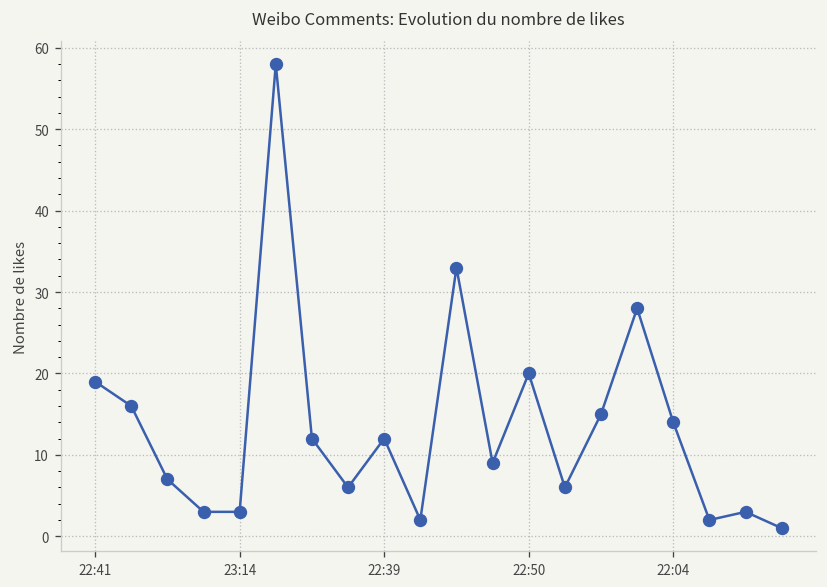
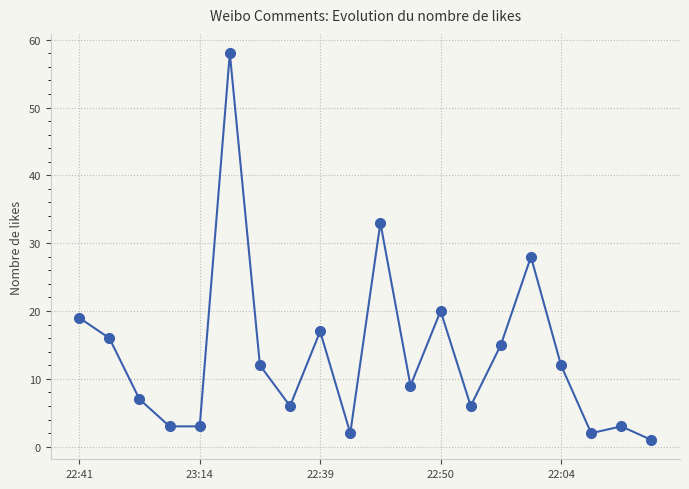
22:39: 12 -> 17
22:04: 14 -> 12
